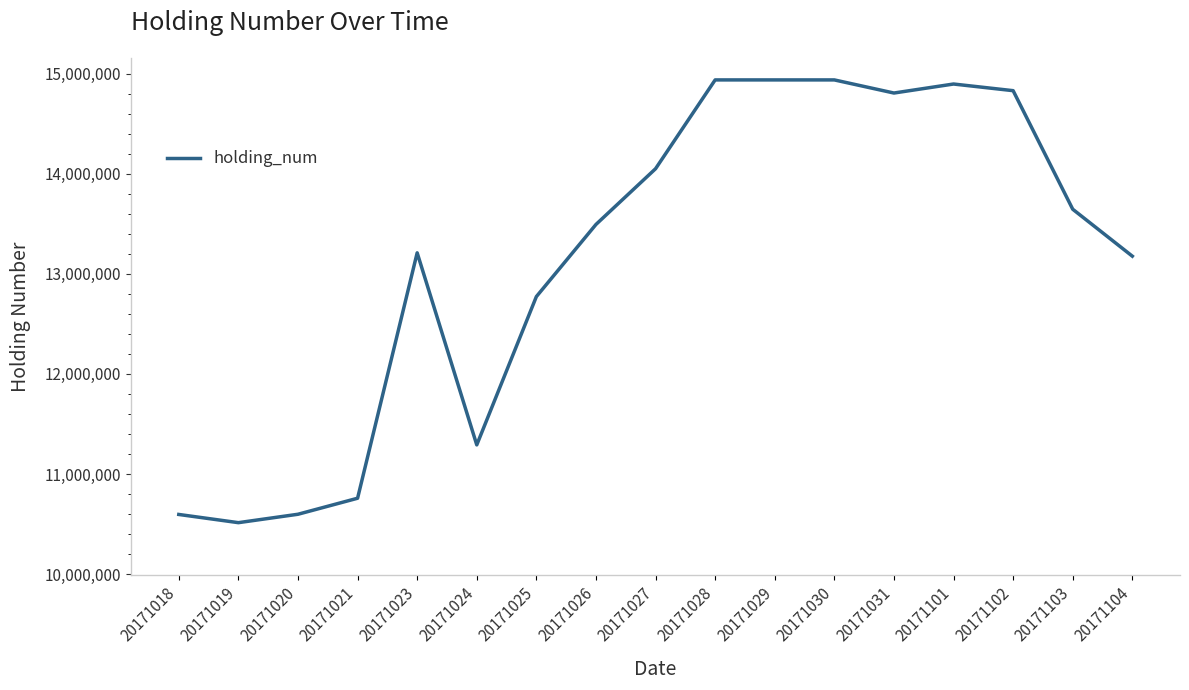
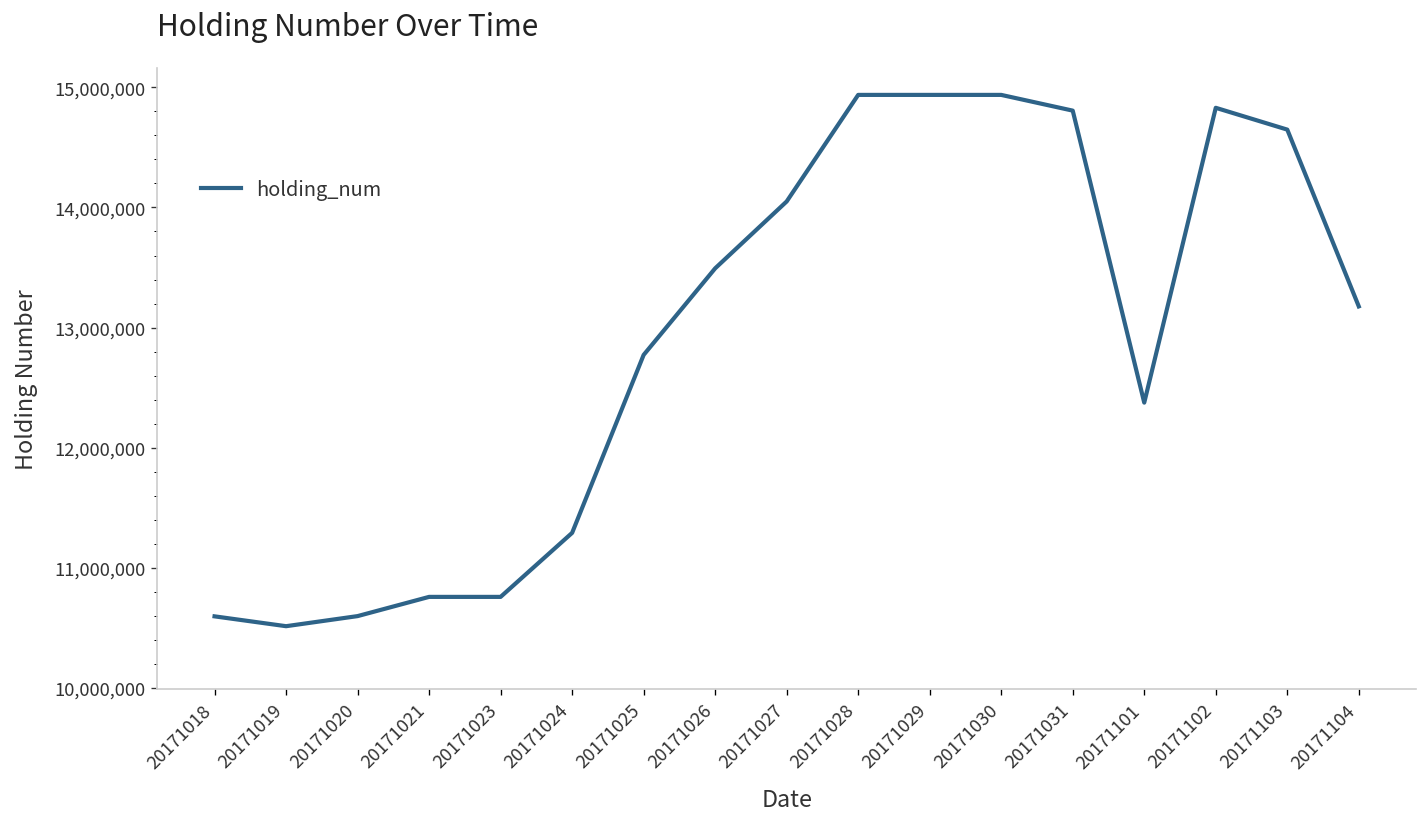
20171023: 13,210,000 -> 10,760,000
20171101: 14,900,000 -> 12,380,000
20171103: 13,650,000 -> 14,650,000
